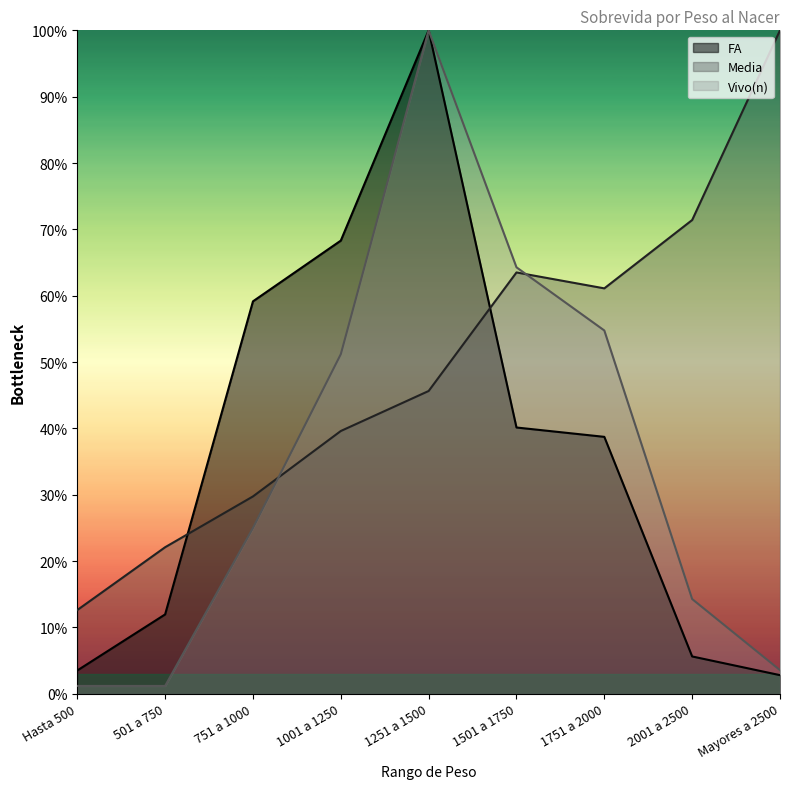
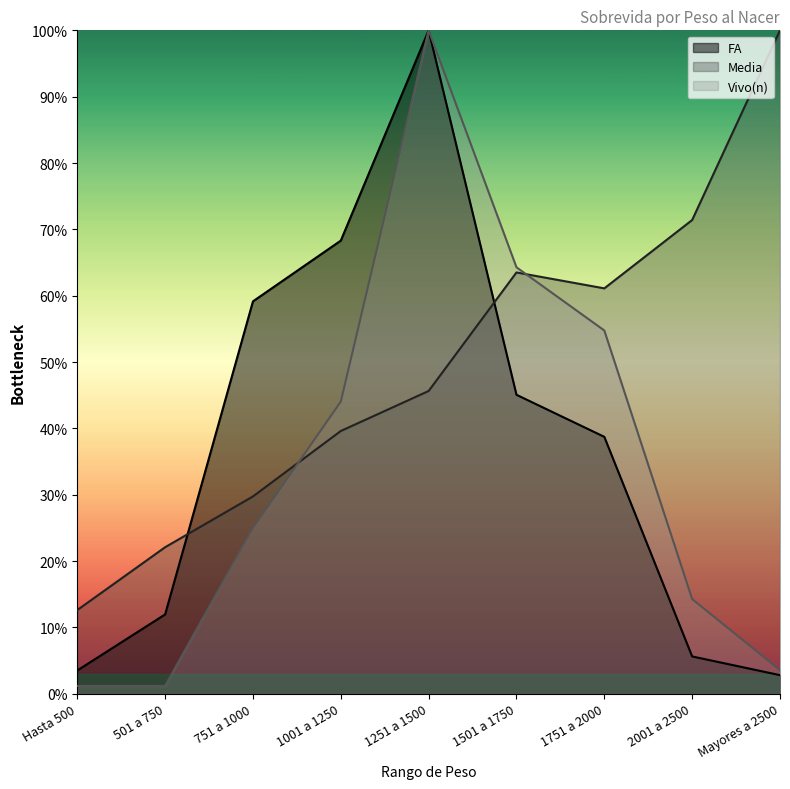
Vivo(n), 1001 a 1250: 51% -> 44%
FA, 1501 a 1750: 40% -> 45%
